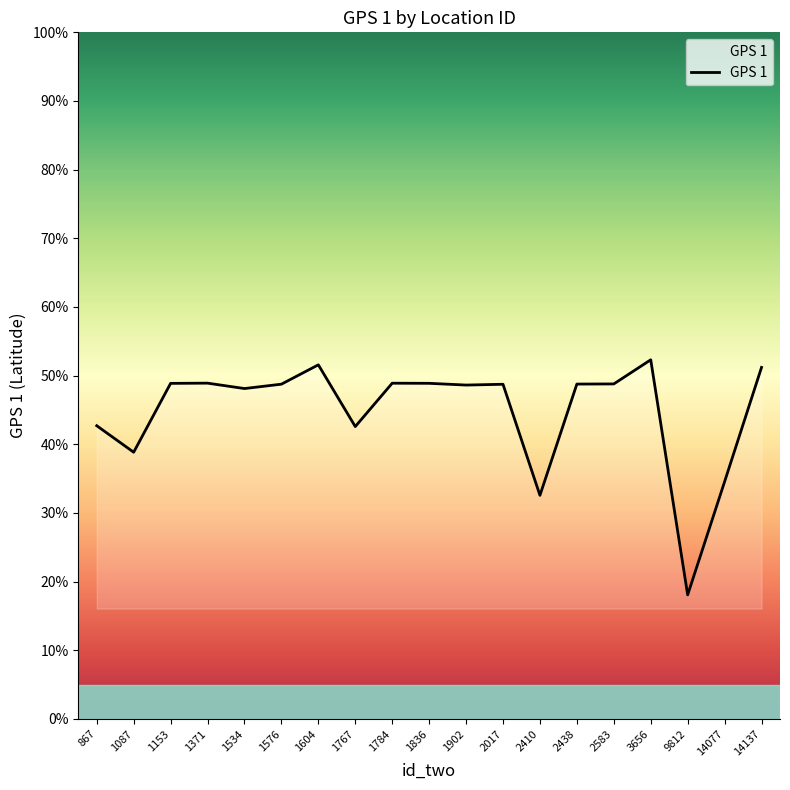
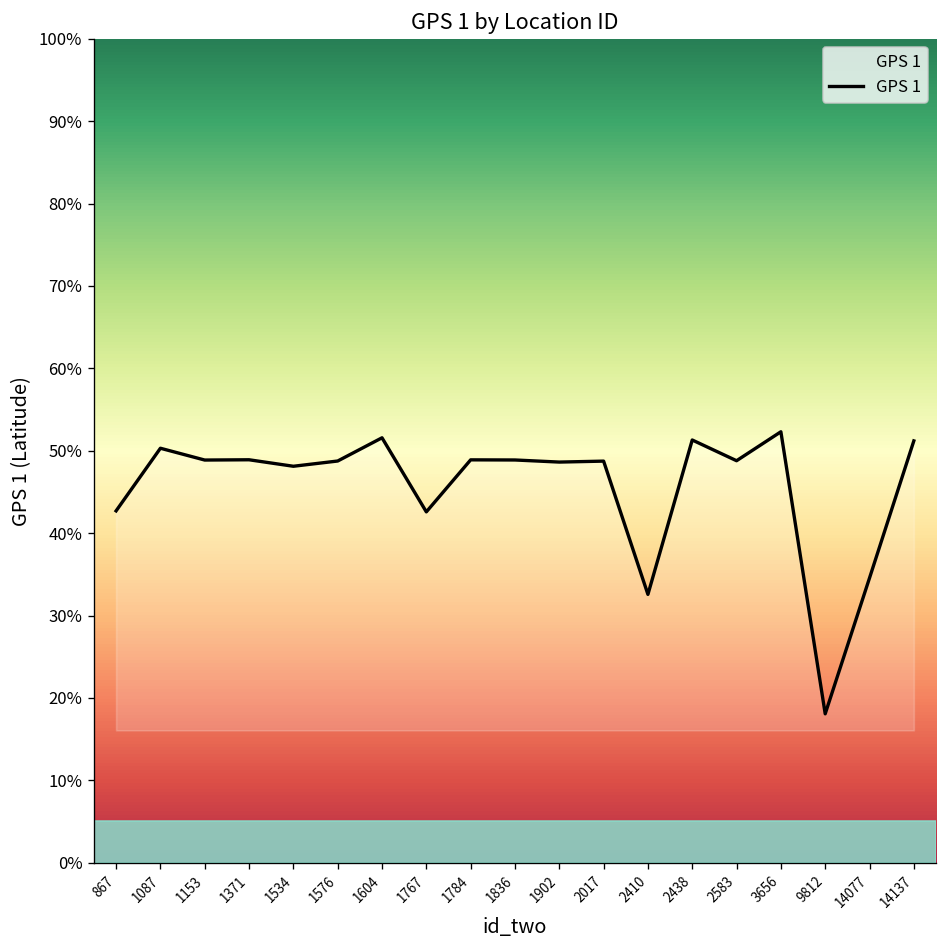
1087: 39% -> 50%
2438: 49% -> 51%
